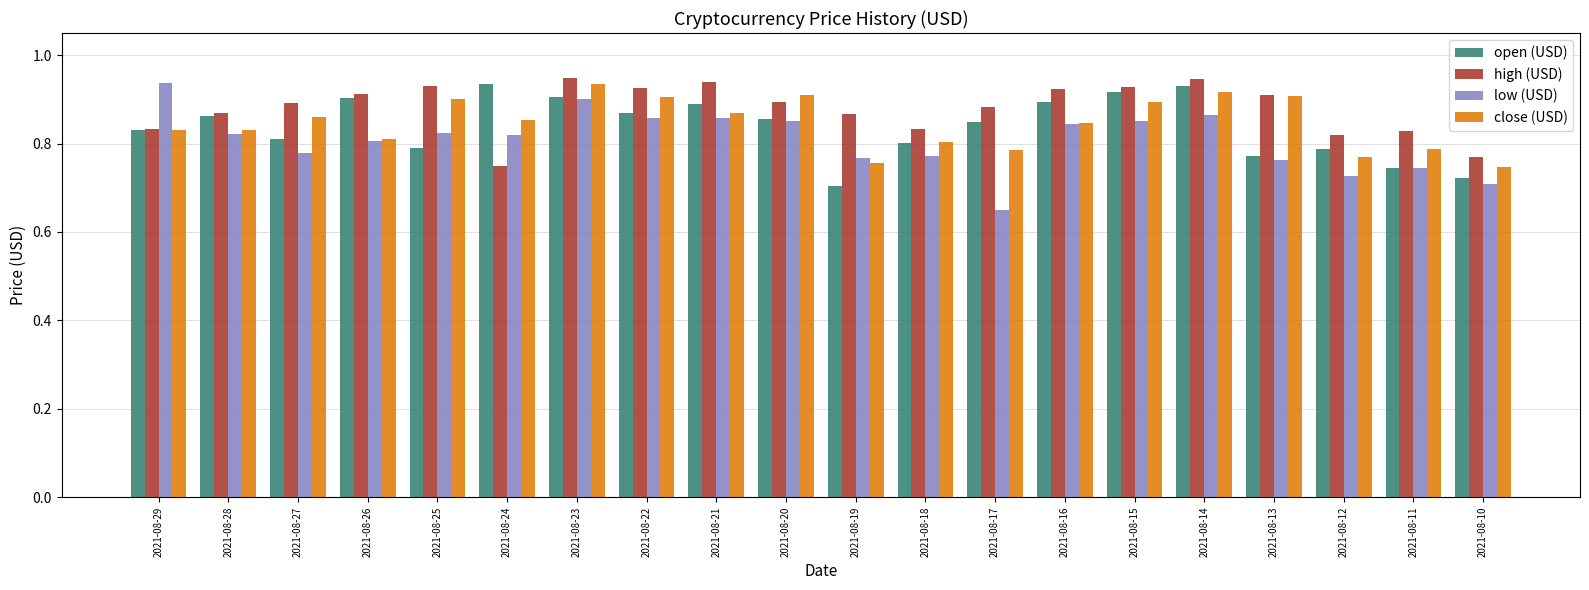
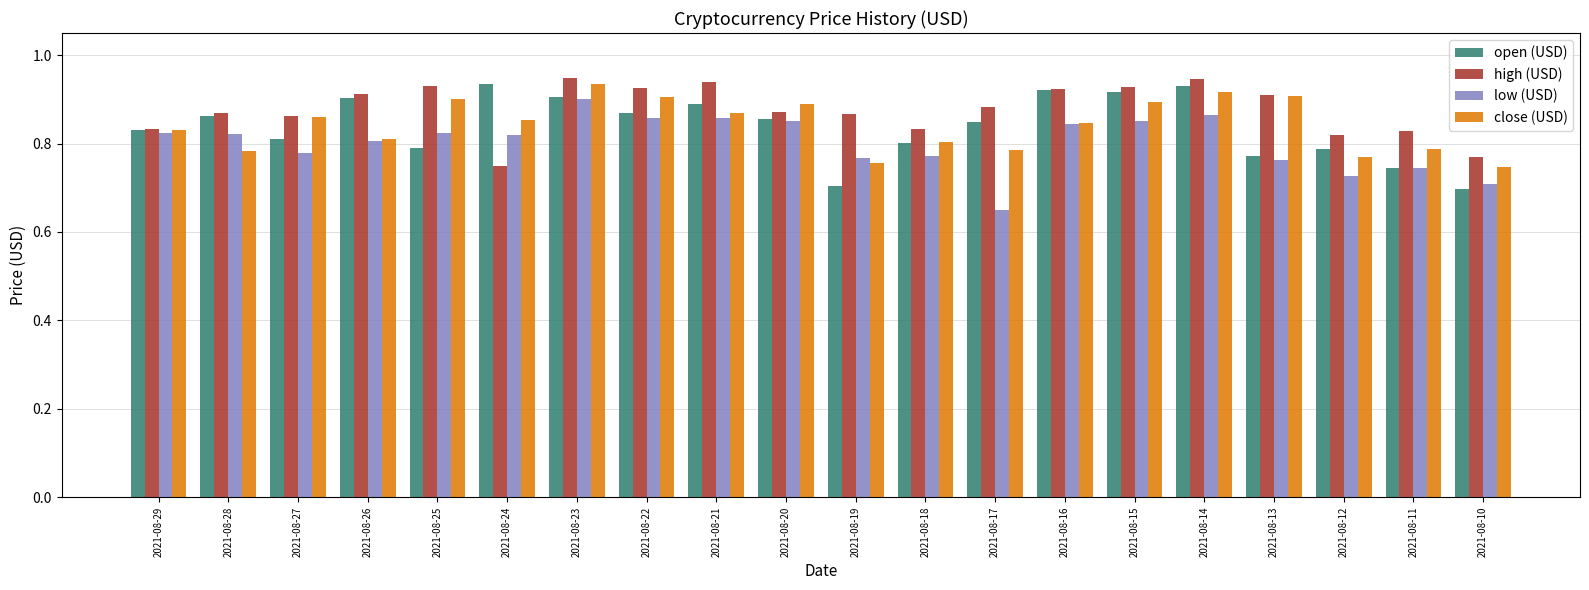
low (USD), 2021-08-29: 0.94 -> 0.82
close (USD), 2021-08-28: 0.83 -> 0.78
high (USD), 2021-08-27: 0.89 -> 0.86
high (USD), 2021-08-20: 0.89 -> 0.87
close (USD), 2021-08-20: 0.91 -> 0.89
open (USD), 2021-08-16: 0.89 -> 0.92
open (USD), 2021-08-10: 0.72 -> 0.70
